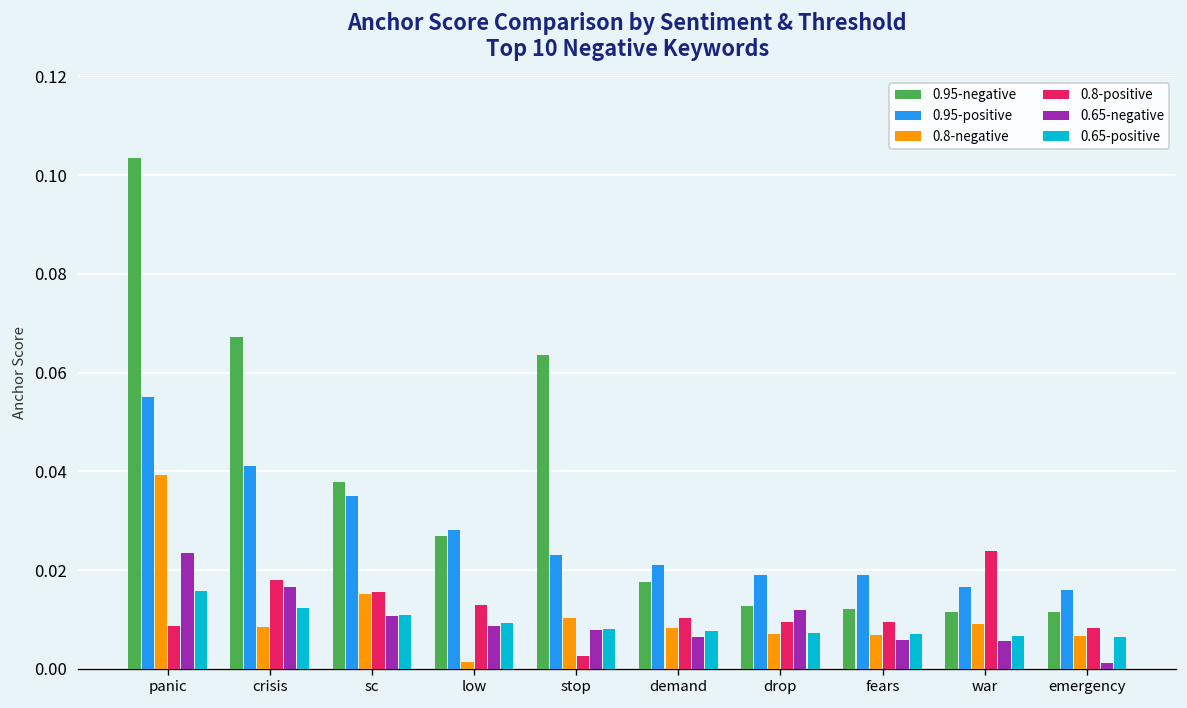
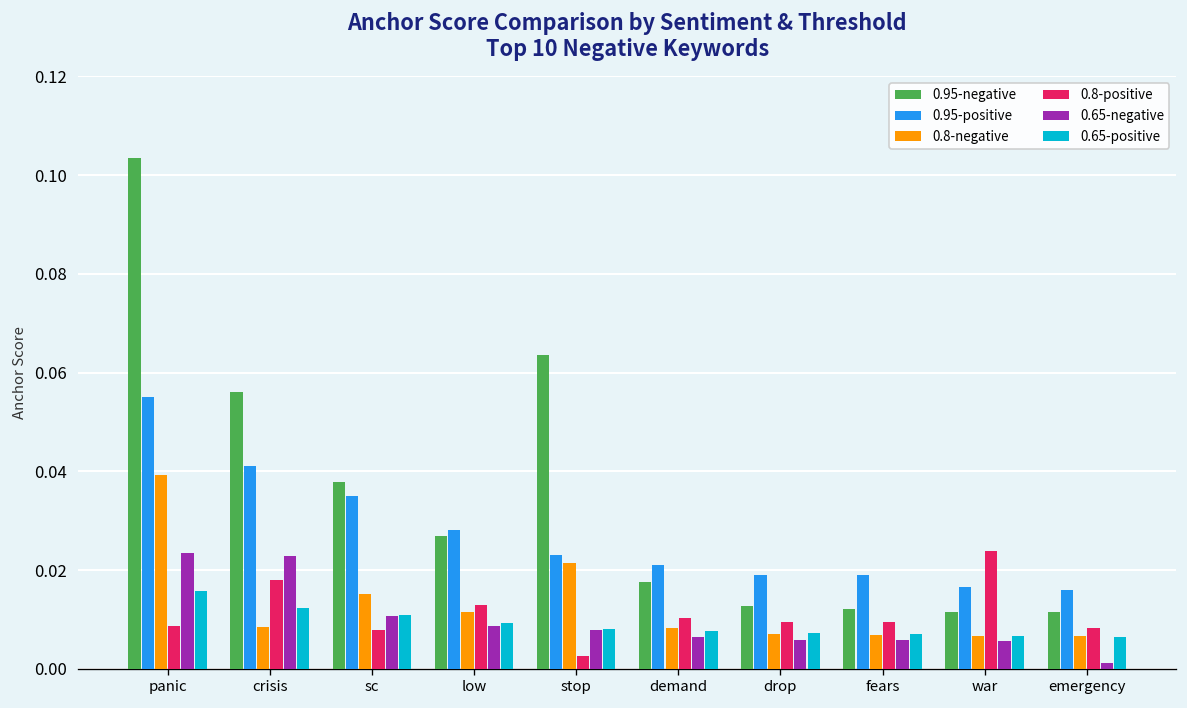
0.95-negative, crisis: 0.067 -> 0.056
0.65-negative, crisis: 0.017 -> 0.023
0.8-positive, sc: 0.016 -> 0.008
0.8-negative, low: 0.001 -> 0.012
0.8-negative, stop: 0.010 -> 0.022
0.65-negative, drop: 0.012 -> 0.006
0.8-negative, war: 0.009 -> 0.007
